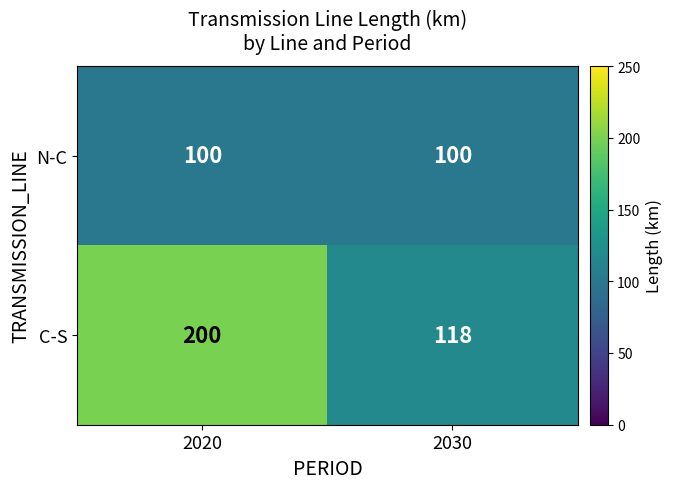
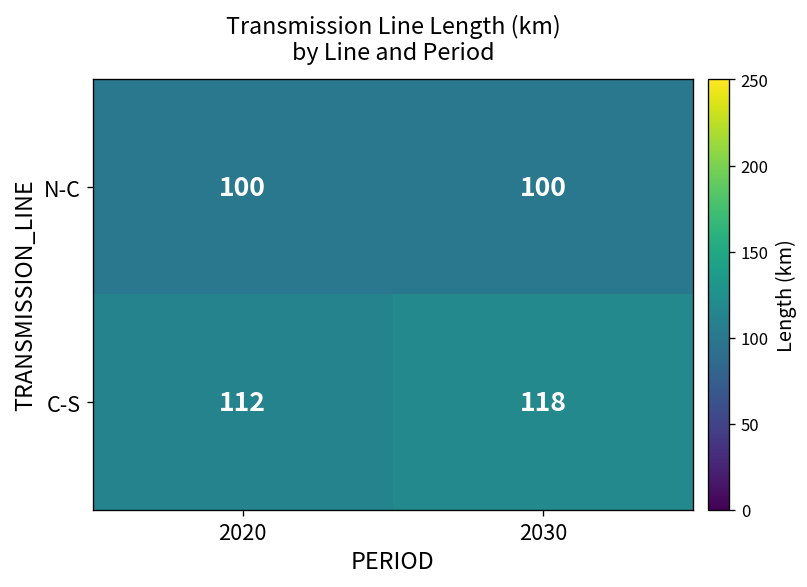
C-S, 2020: 200 -> 112
